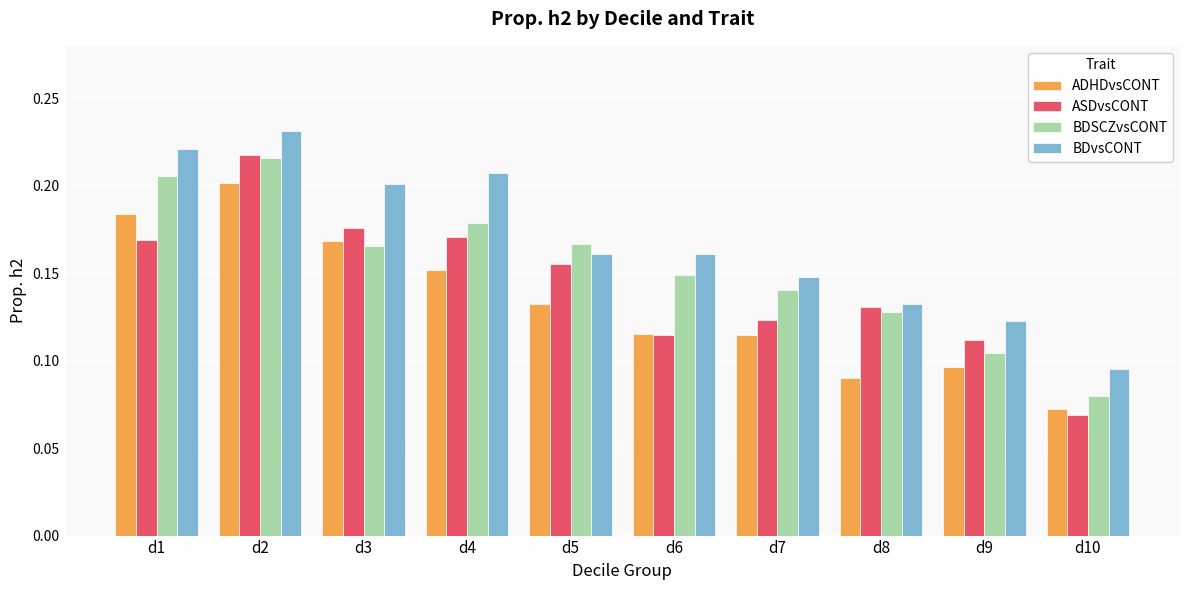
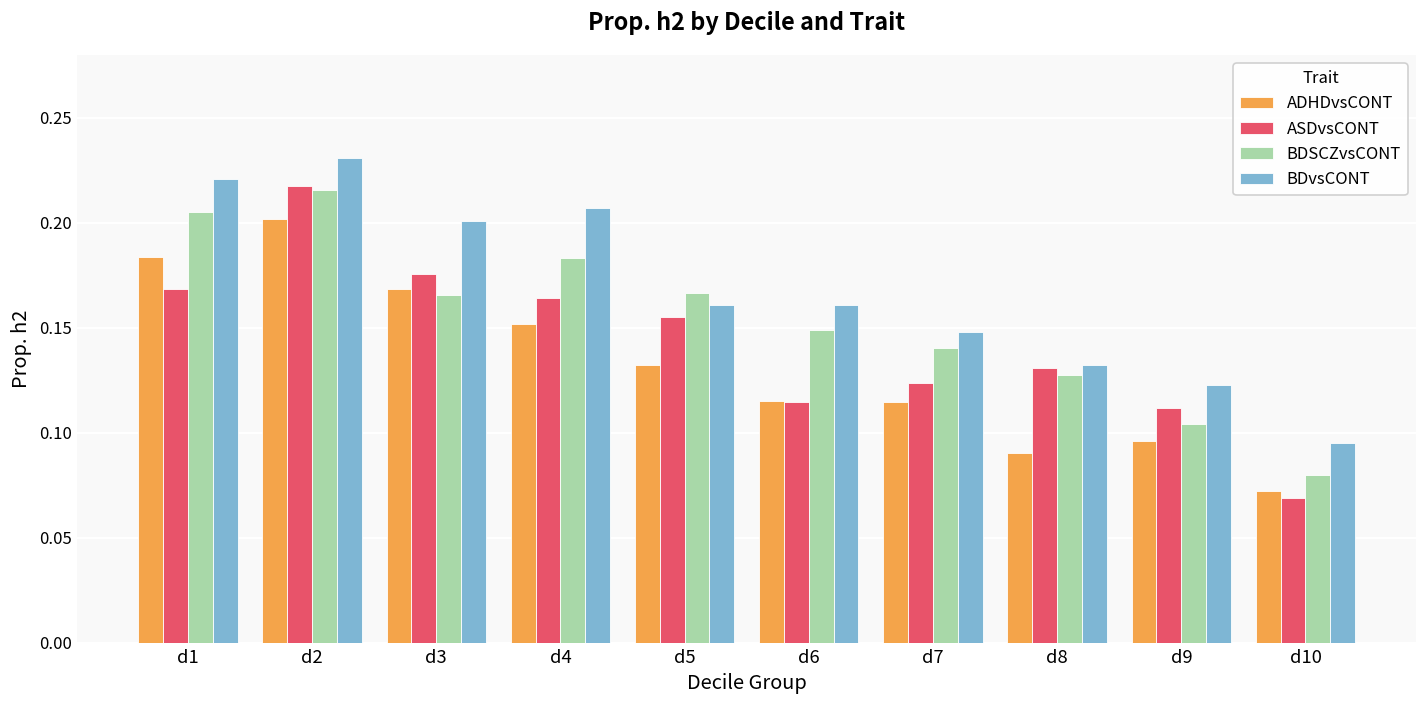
ASDvsCONT, d4: 0.171 -> 0.164
BDSCZvsCONT, d4: 0.179 -> 0.183
